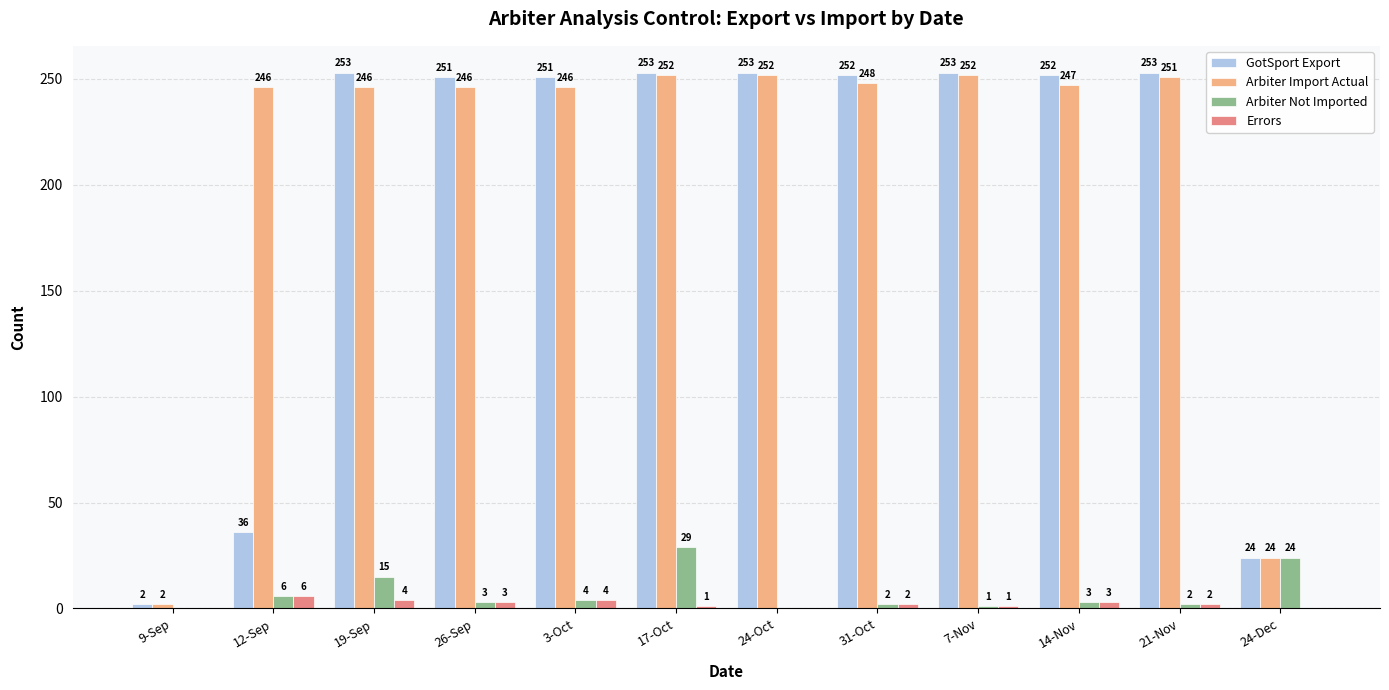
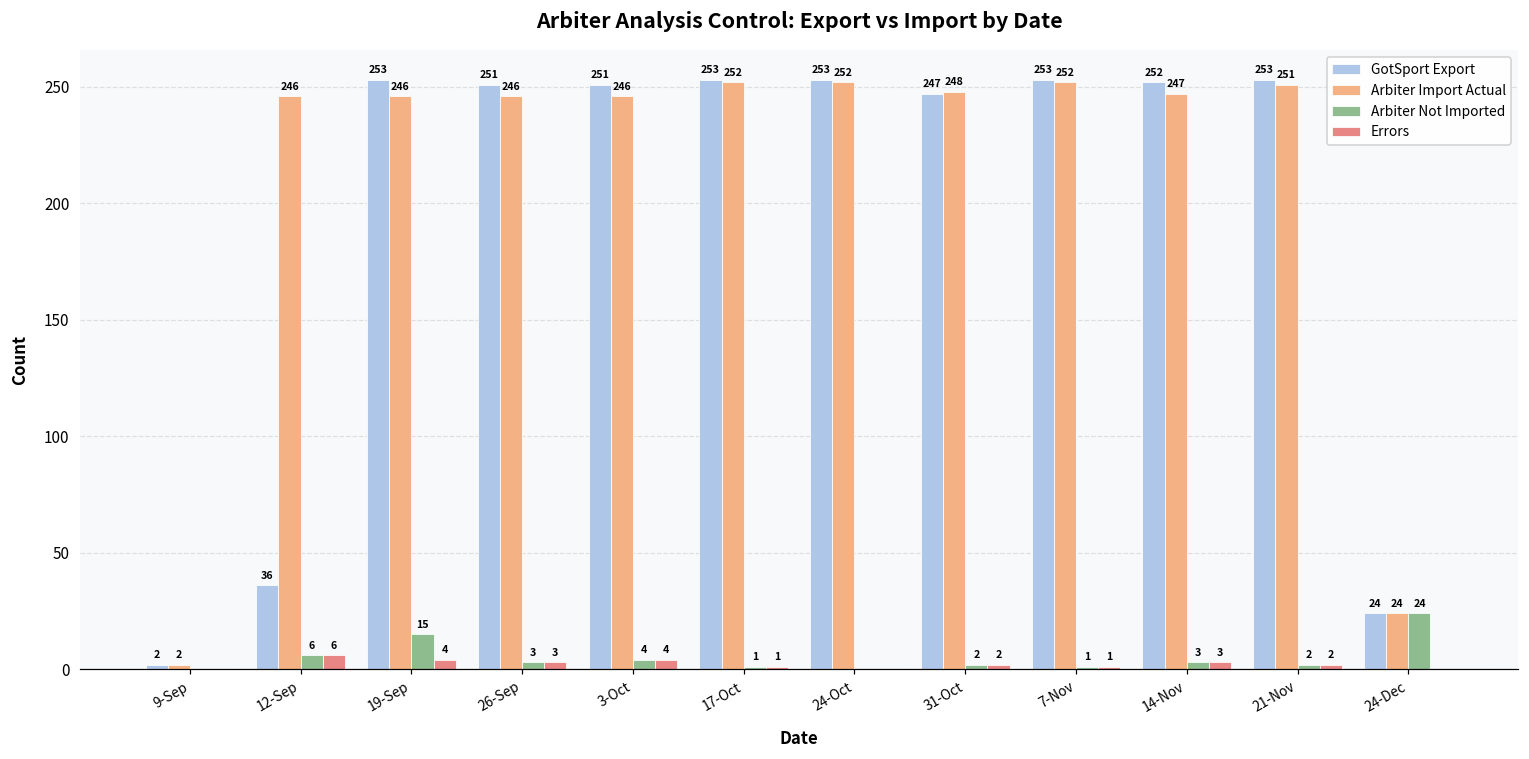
Arbiter Not Imported, 17-Oct: 29 -> 1
GotSport Export, 31-Oct: 252 -> 247
